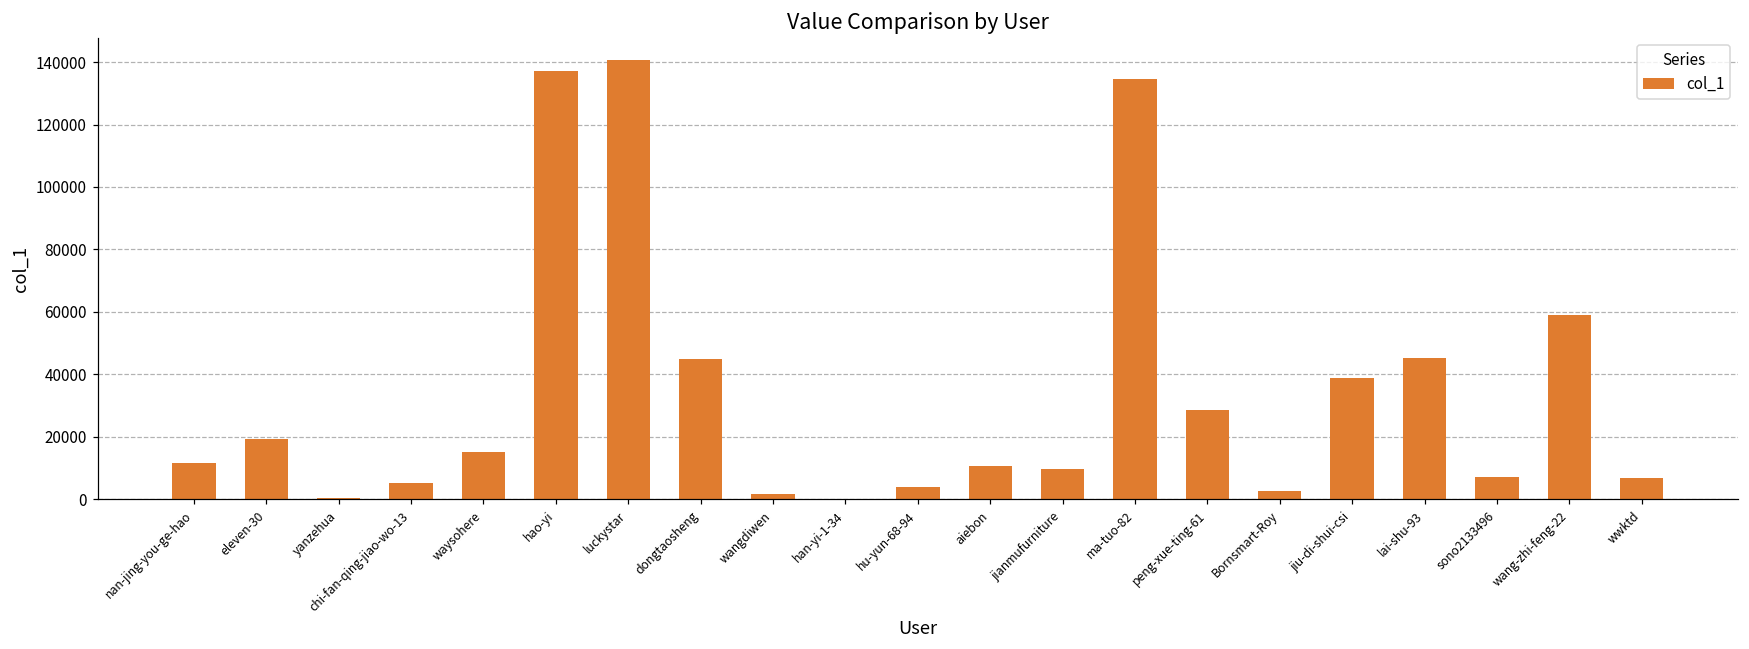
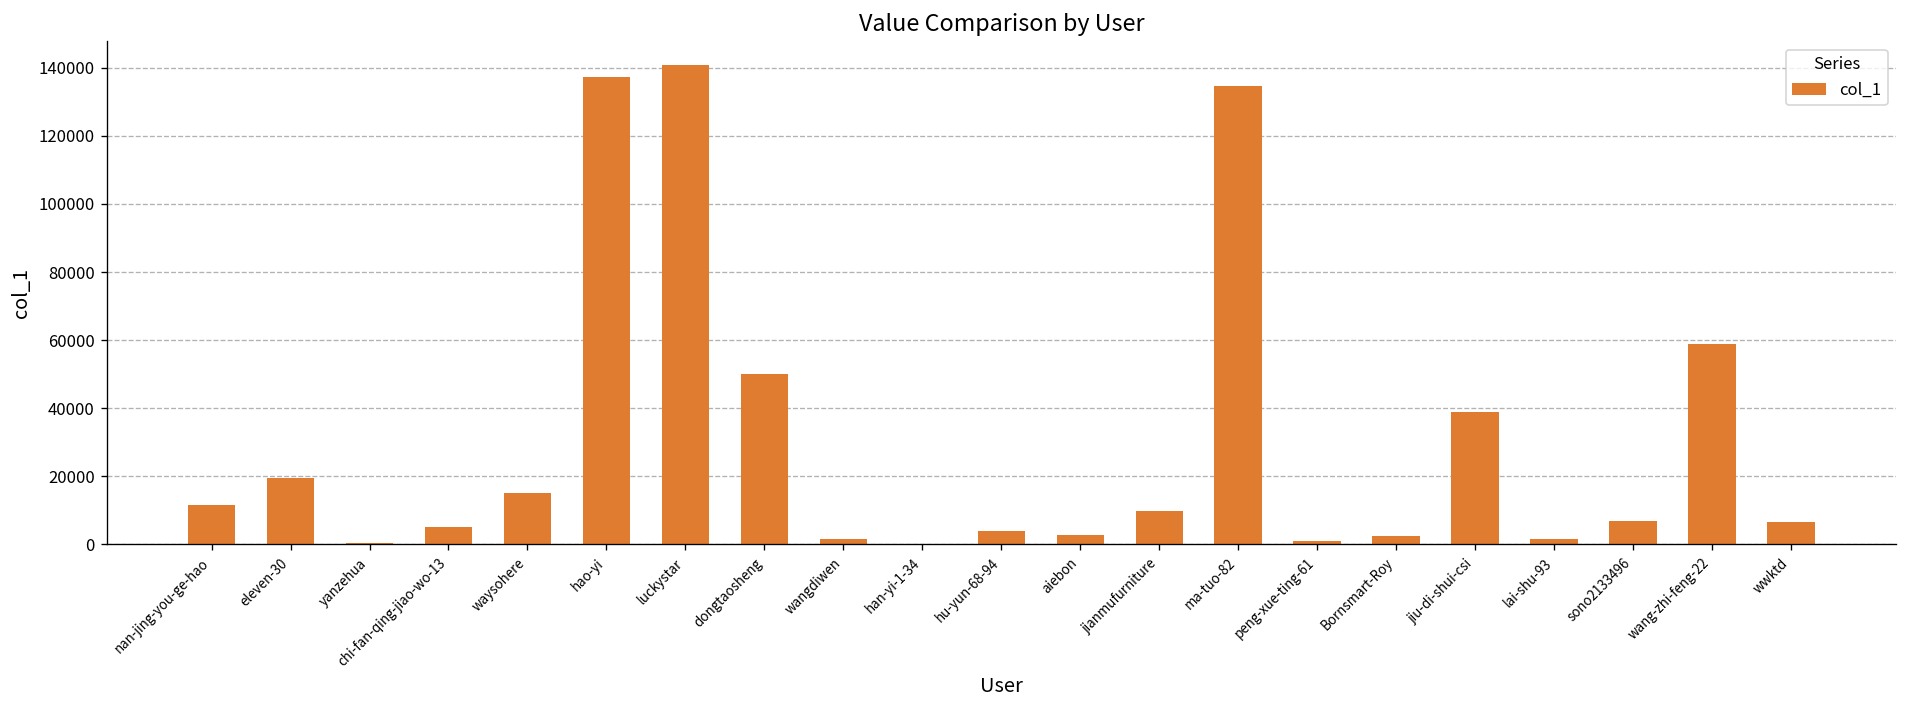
dongtaosheng: 45000 -> 50000
aiebon: 10000 -> 3000
peng-xue-ting-61: 29000 -> 1000
lai-shu-93: 45000 -> 2000
